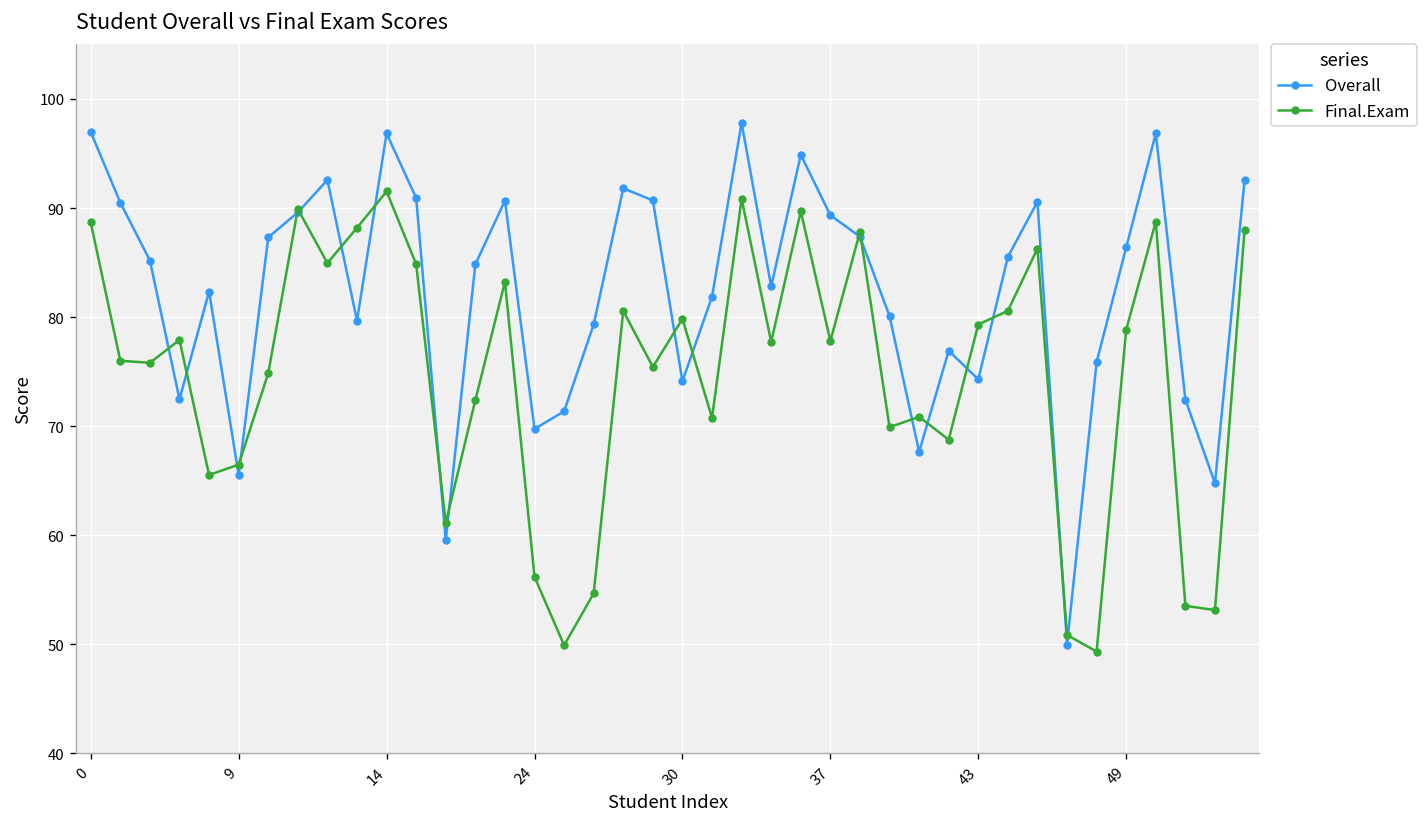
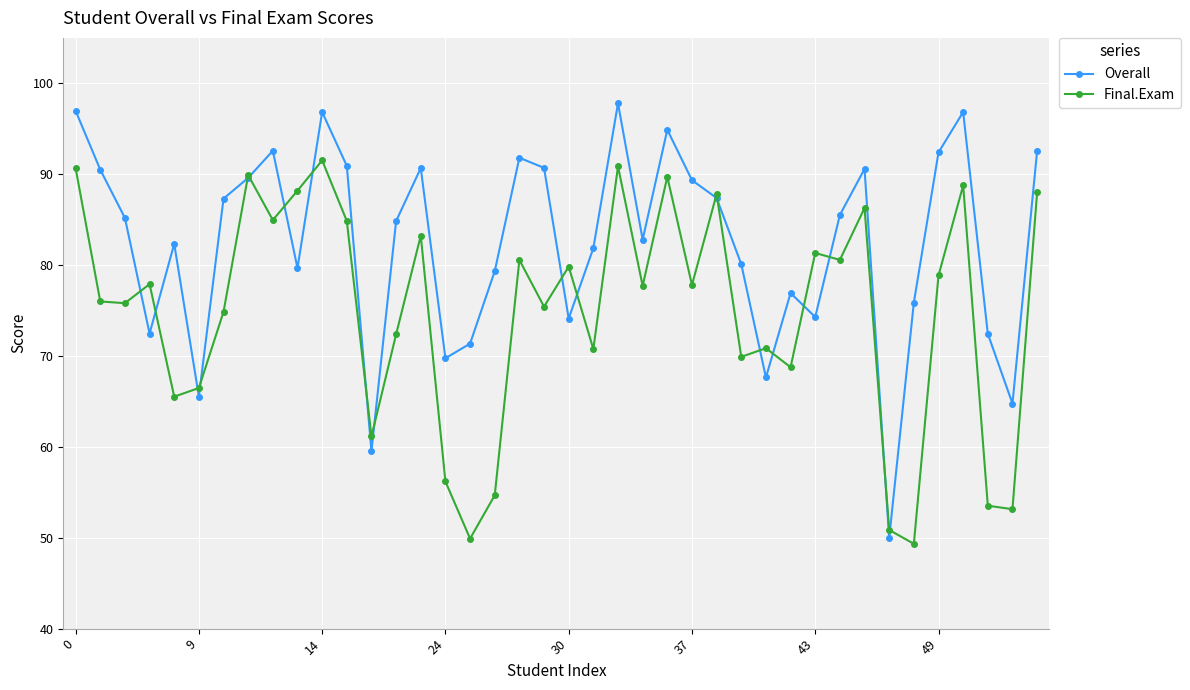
Final.Exam, 0: 89 -> 91
Final.Exam, 43: 79 -> 81
Overall, 49: 86 -> 92
